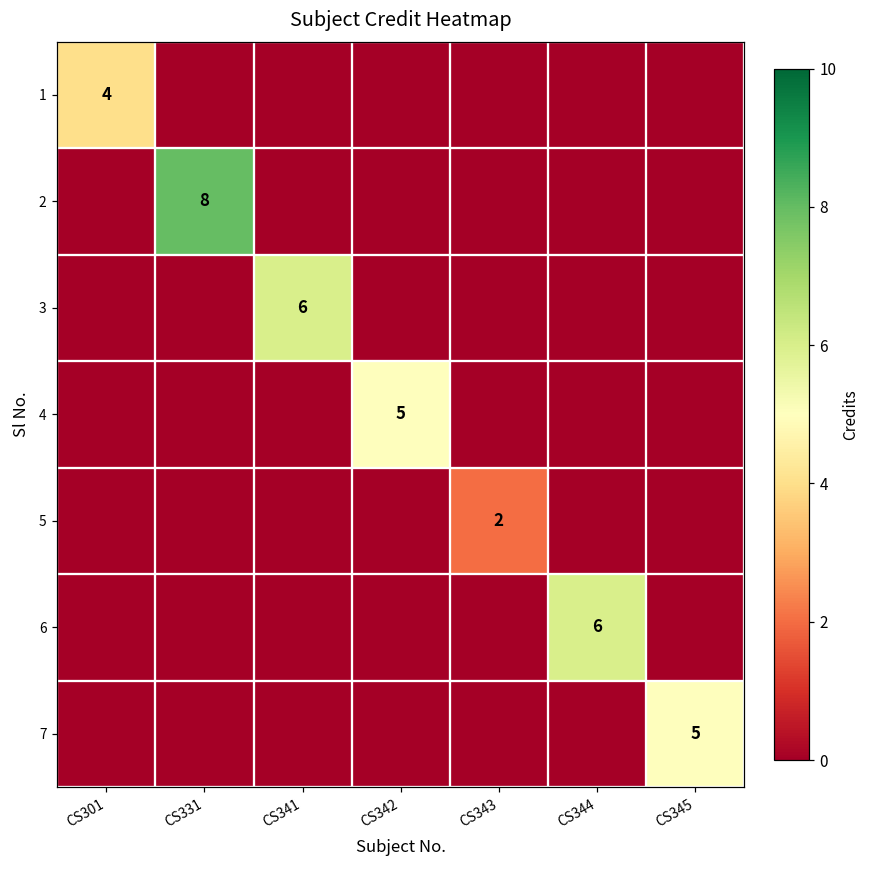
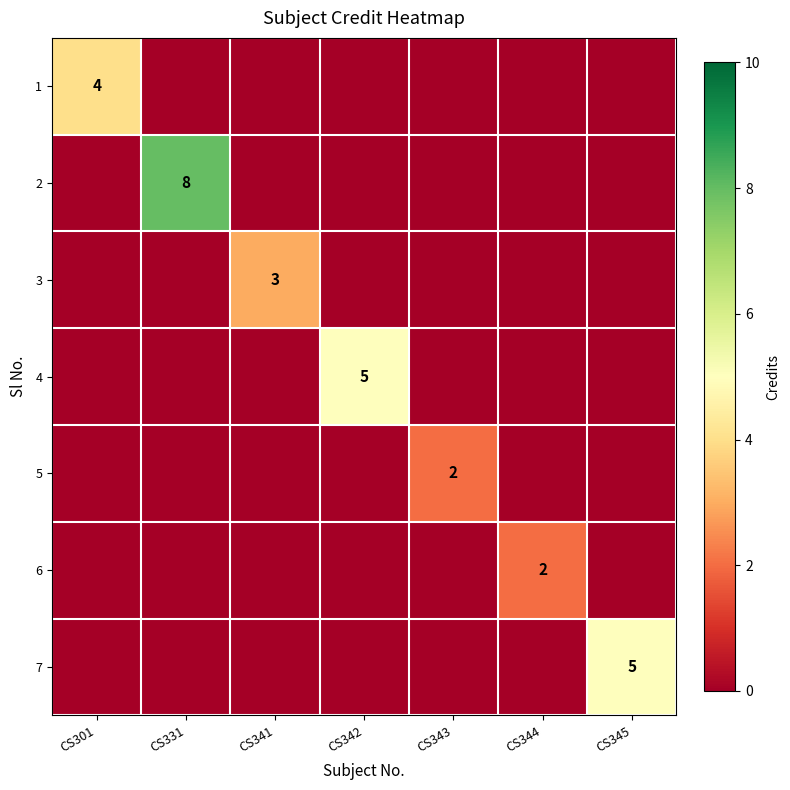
3, CS341: 6 -> 3
6, CS344: 6 -> 2
